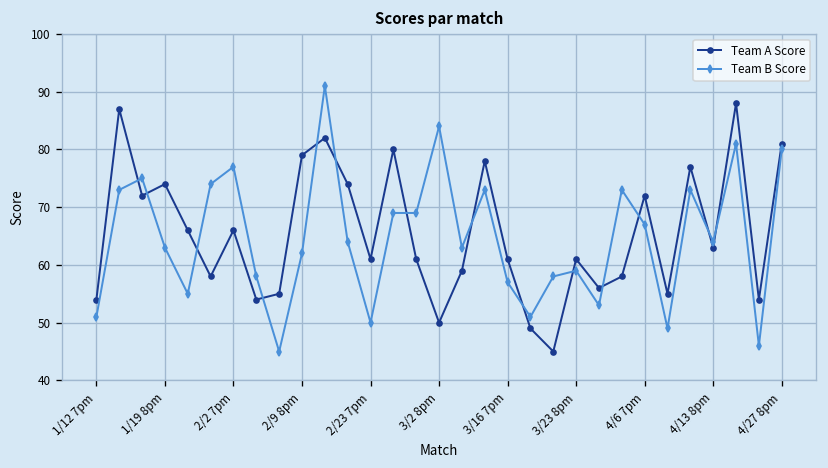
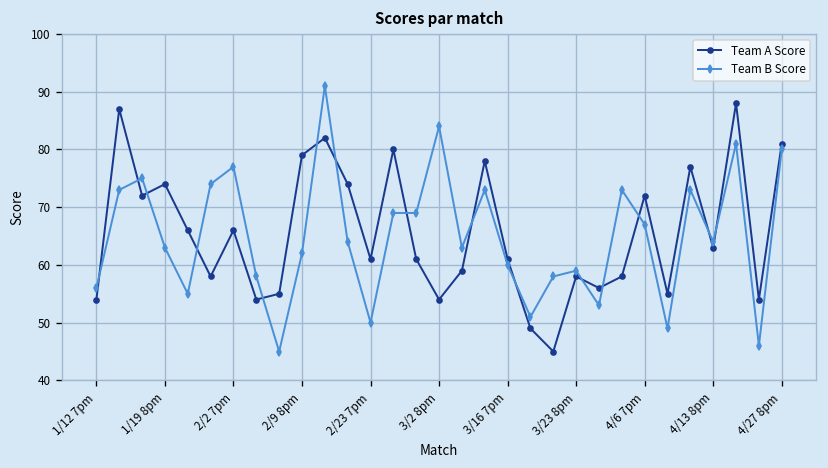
Team B Score, 1/12 7pm: 51 -> 56
Team A Score, 3/2 8pm: 50 -> 54
Team B Score, 3/16 7pm: 57 -> 60
Team A Score, 3/23 8pm: 61 -> 58
